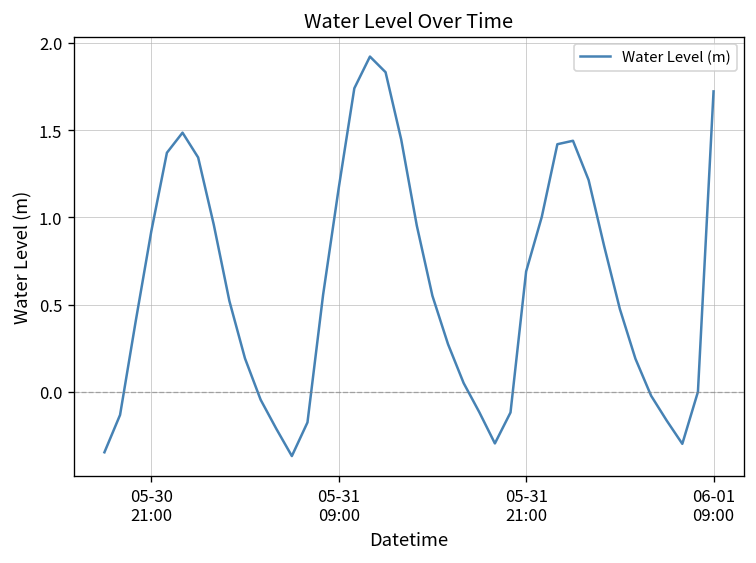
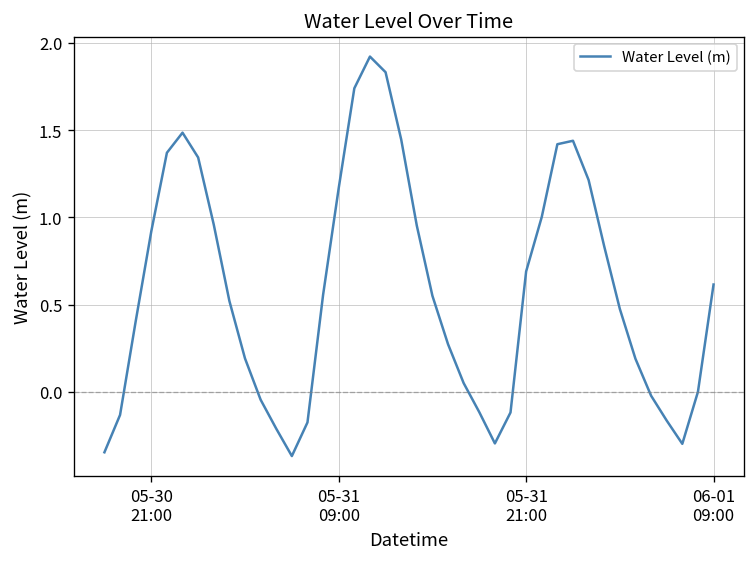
06-01 09:00: 1.72 -> 0.62
